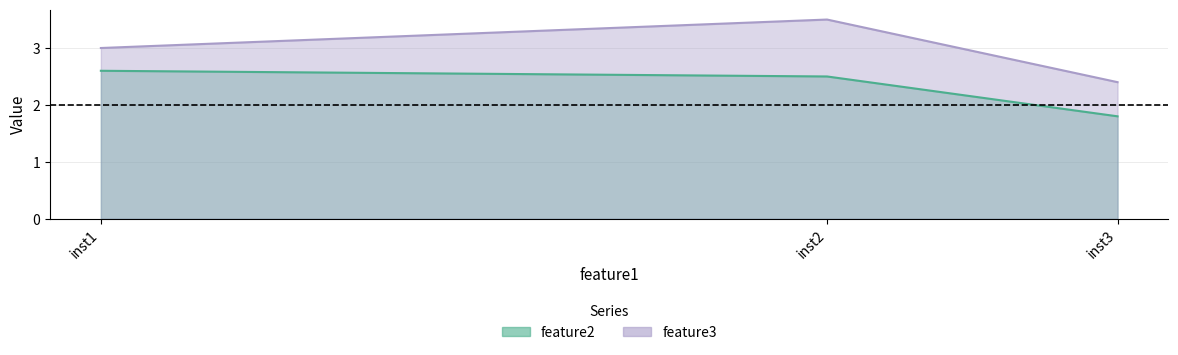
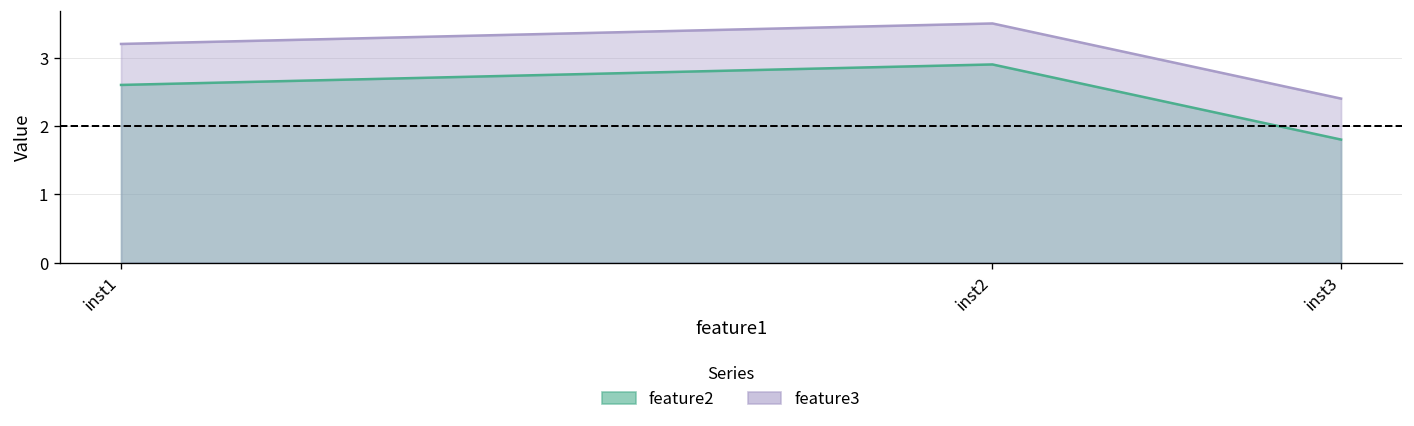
feature3, inst1: 3.0 -> 3.2
feature2, inst2: 2.5 -> 2.9
